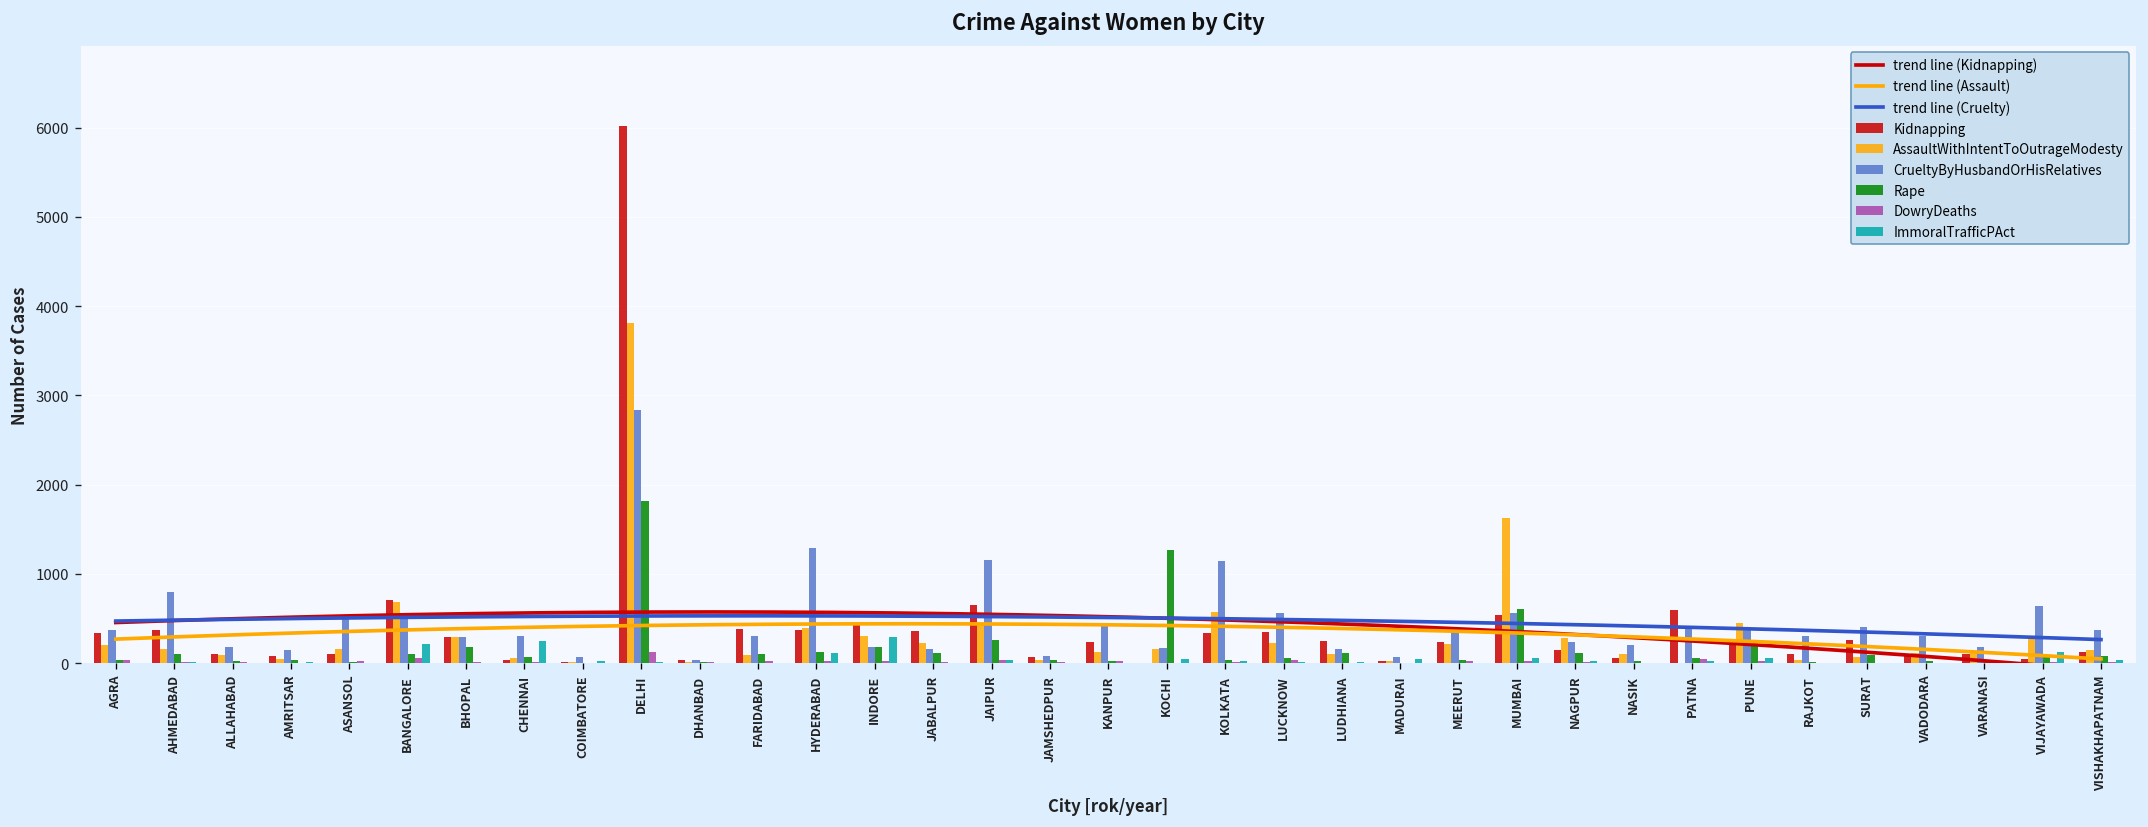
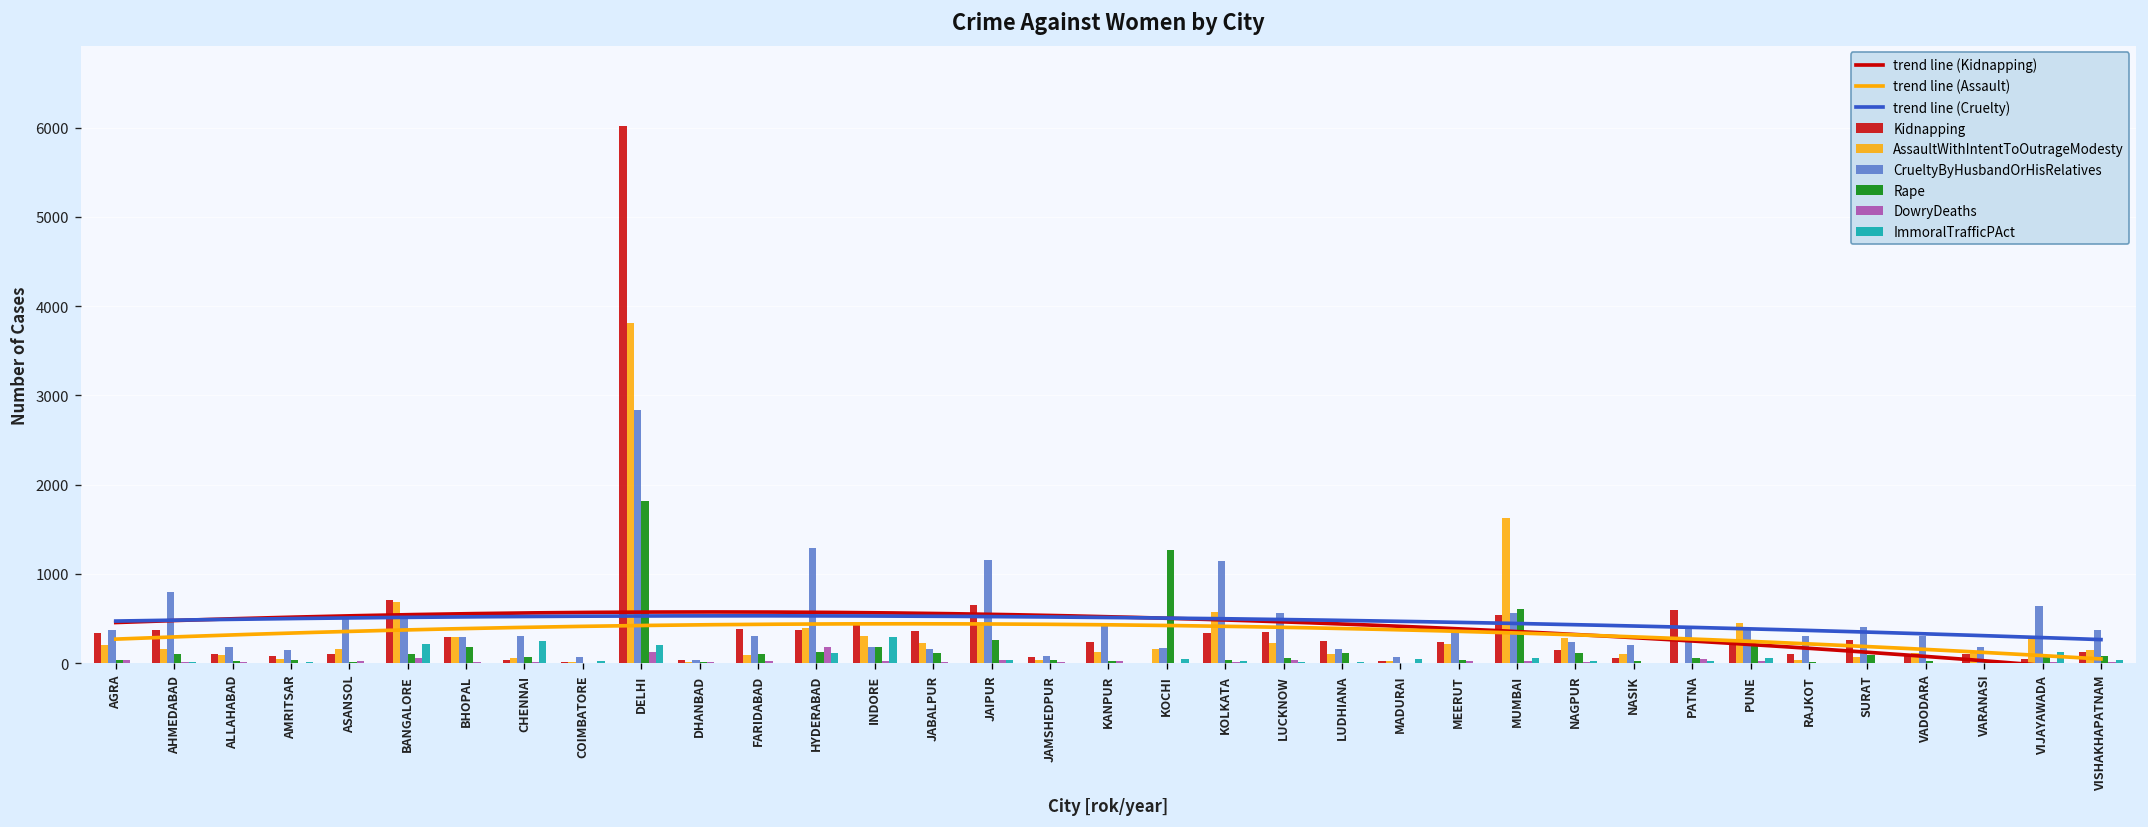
ImmoralTrafficPAct, DELHI: 0 -> 200
DowryDeaths, HYDERABAD: 0 -> 200
